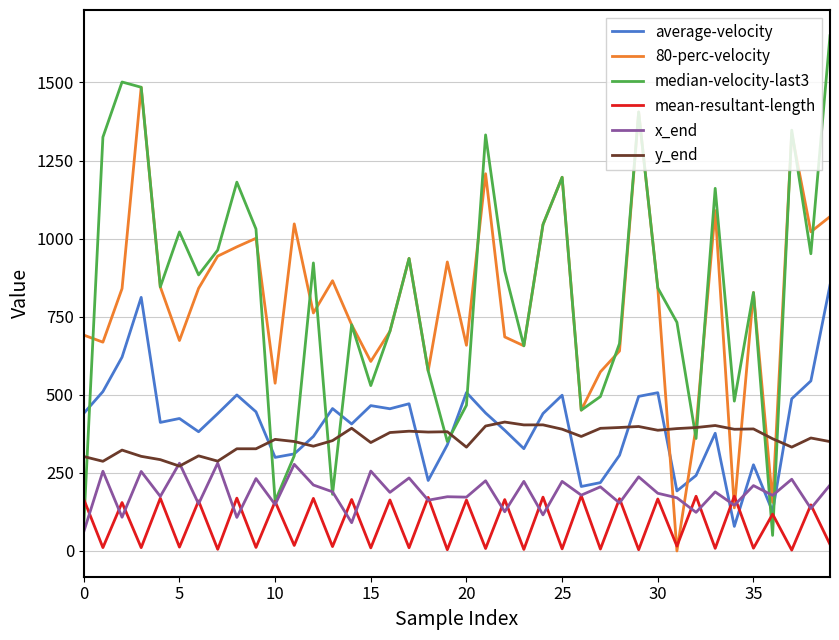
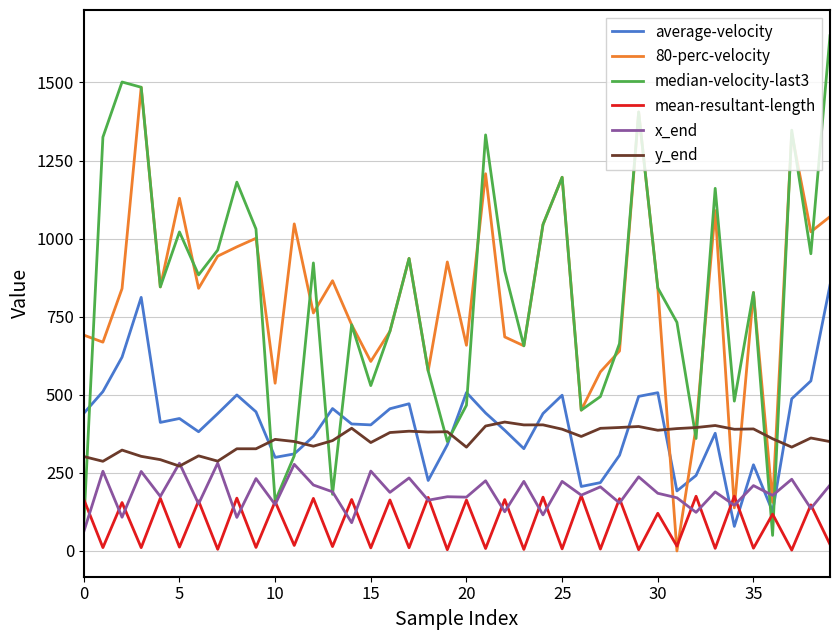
80-perc-velocity, 5: 670 -> 1130
average-velocity, 15: 470 -> 400
mean-resultant-length, 30: 170 -> 120
